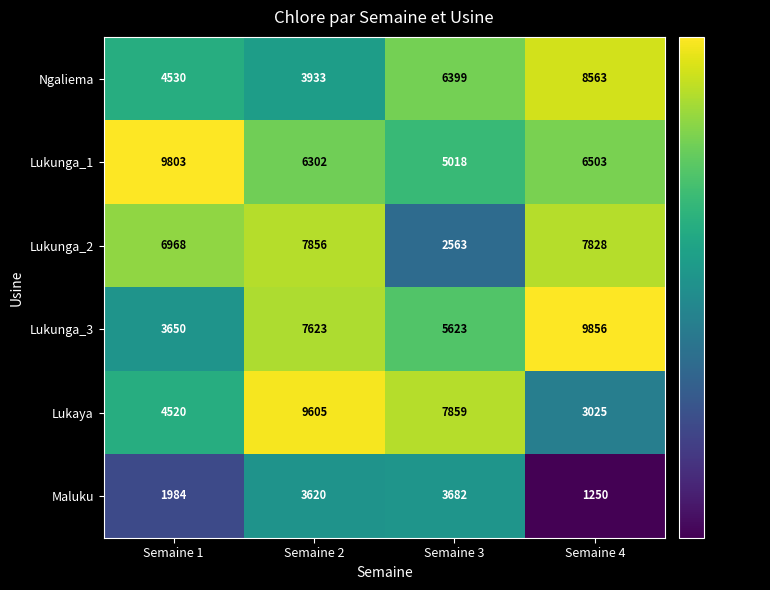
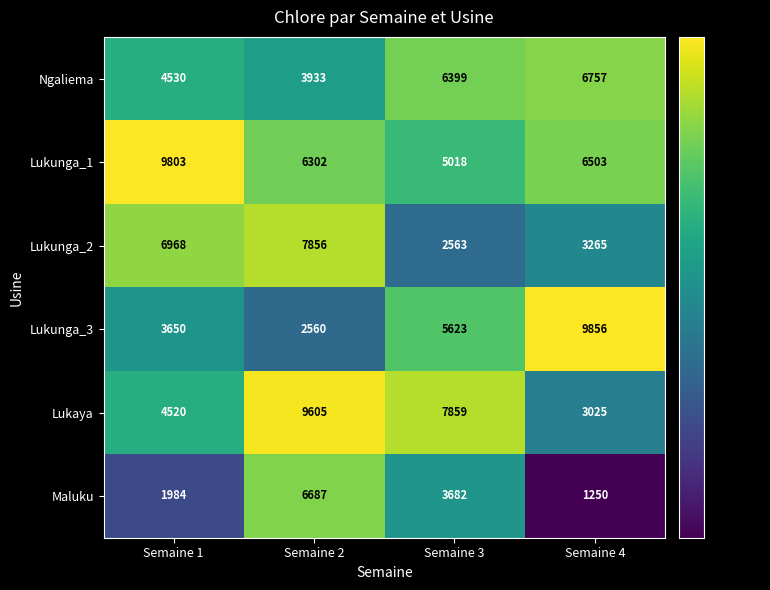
Ngaliema, Semaine 4: 8563 -> 6757
Lukunga_2, Semaine 4: 7828 -> 3265
Lukunga_3, Semaine 2: 7623 -> 2560
Maluku, Semaine 2: 3620 -> 6687
